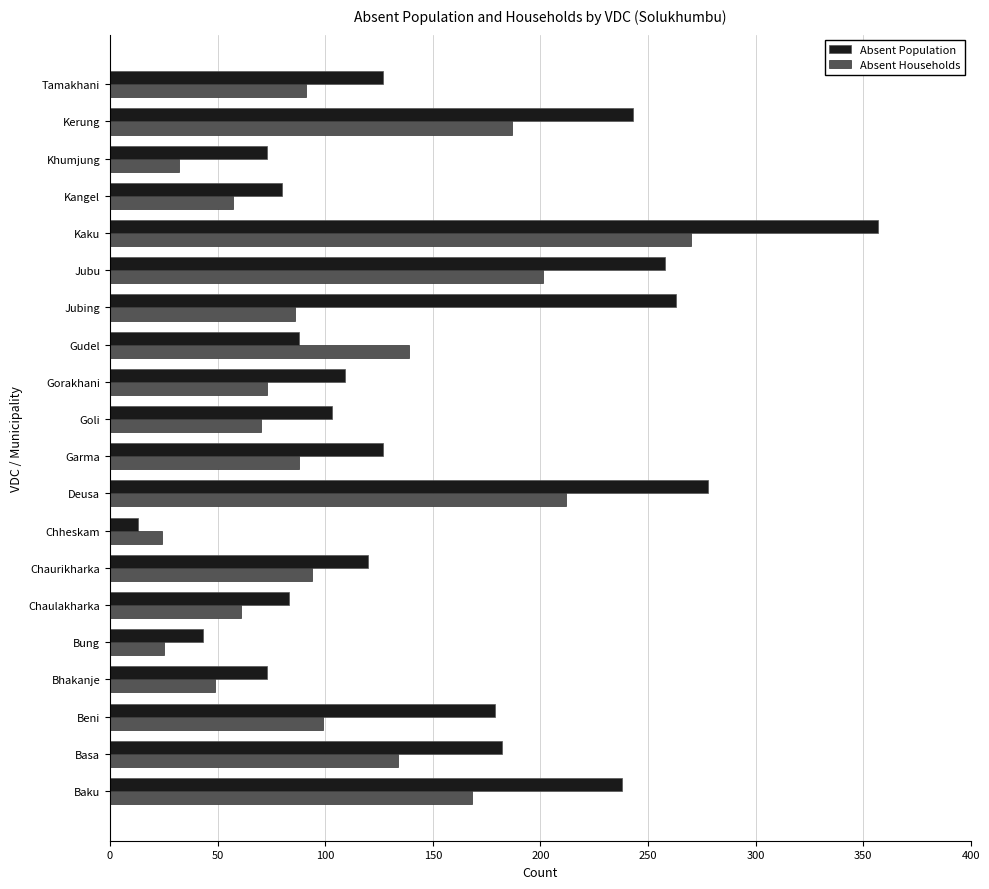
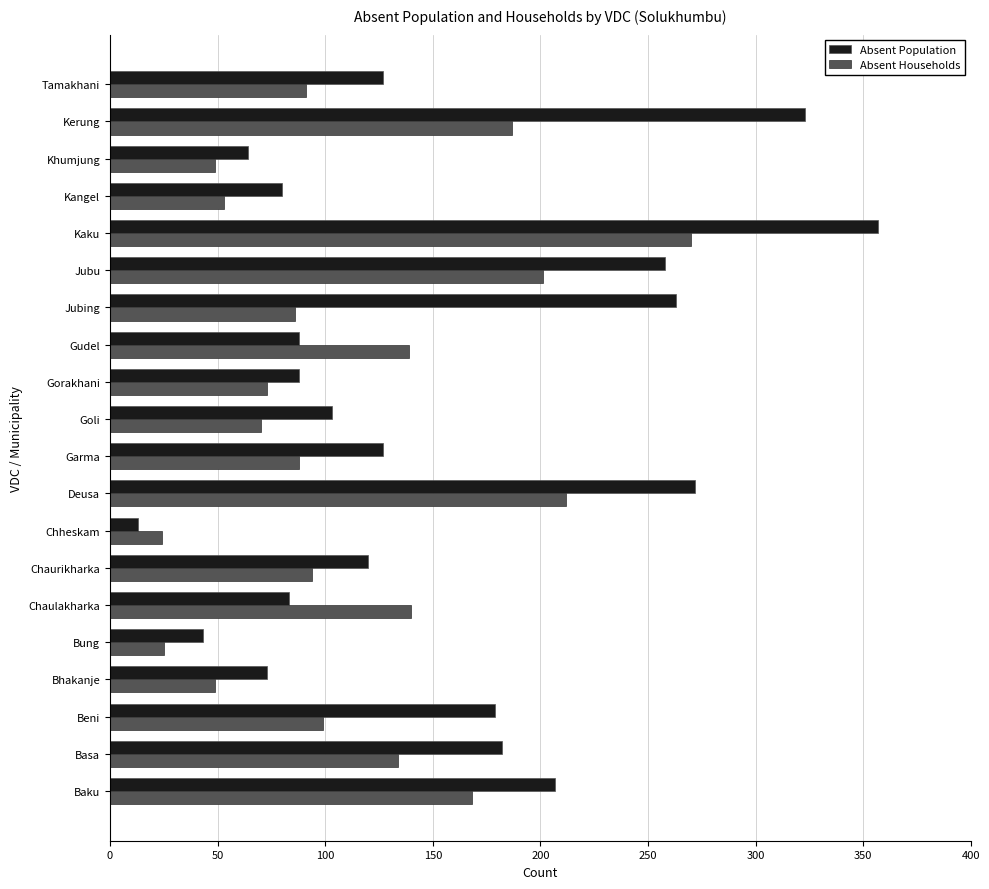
Absent Population, Kerung: 243 -> 323
Absent Population, Khumjung: 73 -> 64
Absent Households, Khumjung: 32 -> 49
Absent Households, Kangel: 57 -> 53
Absent Population, Gorakhani: 109 -> 88
Absent Population, Deusa: 278 -> 272
Absent Households, Chaulakharka: 61 -> 140
Absent Population, Baku: 238 -> 207
